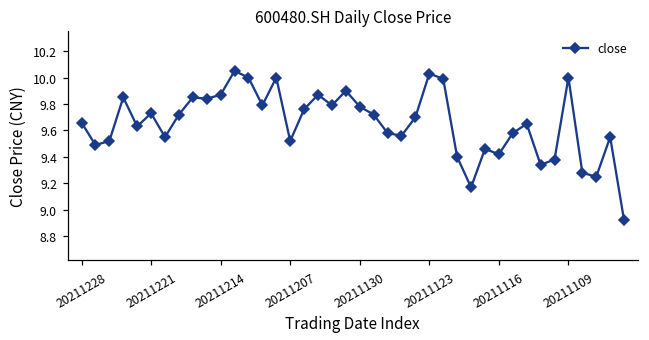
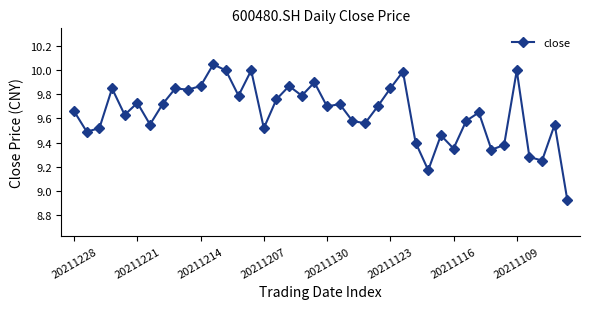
20211130: 9.78 -> 9.70
20211123: 10.03 -> 9.85
20211116: 9.42 -> 9.35
